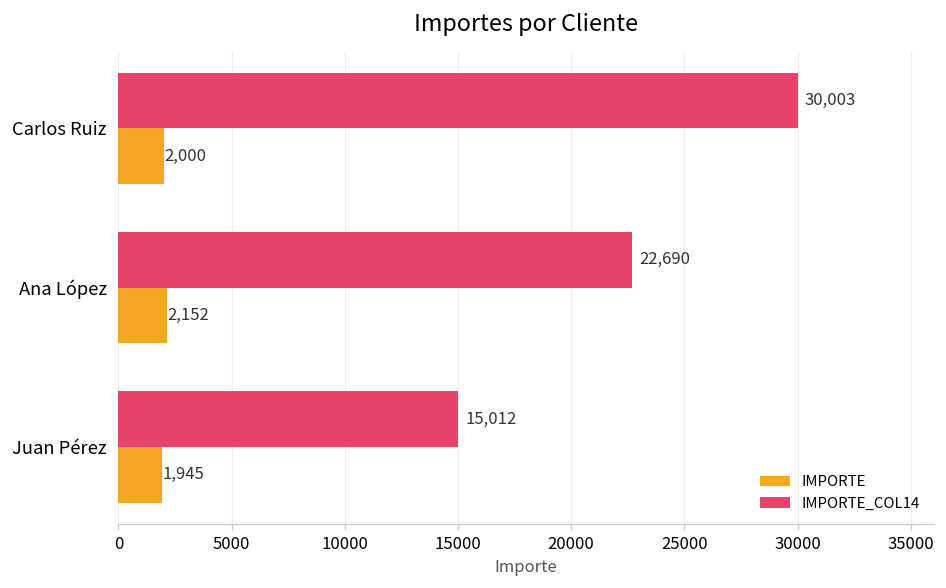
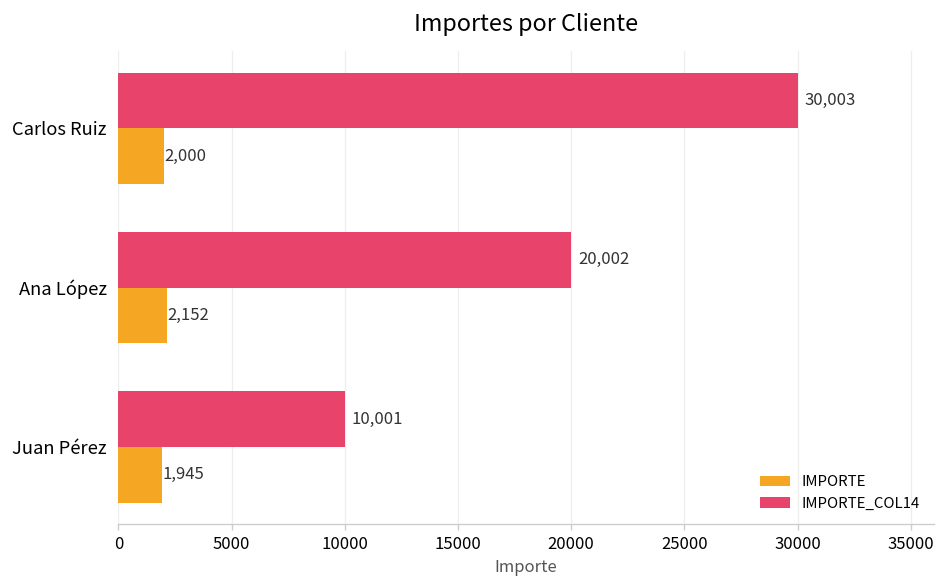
IMPORTE_COL14, Ana López: 22,690 -> 20,002
IMPORTE_COL14, Juan Pérez: 15,012 -> 10,001
